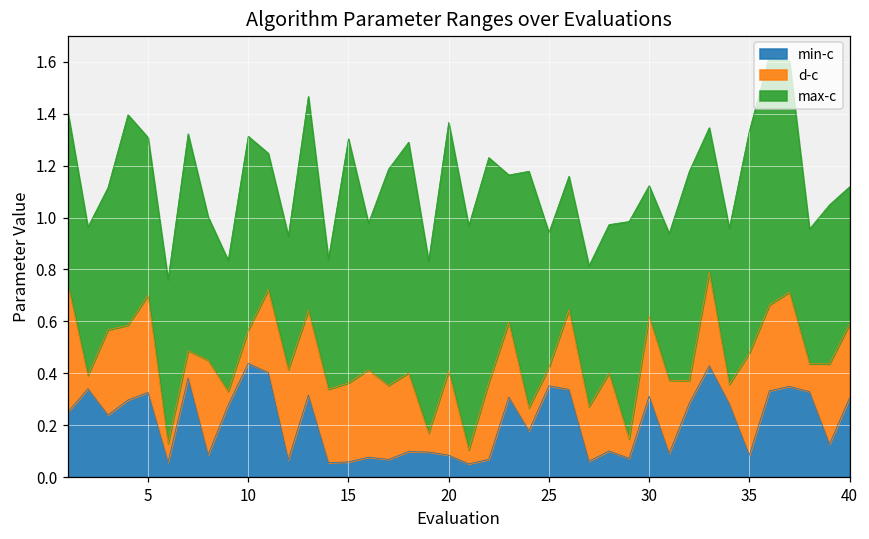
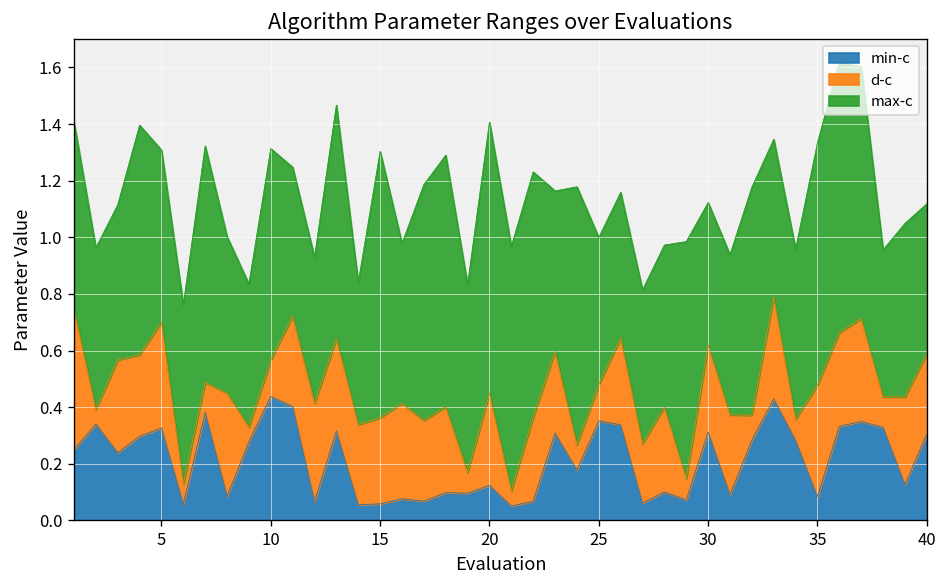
min-c, 20: 0.08 -> 0.12
d-c, 25: 0.07 -> 0.13
